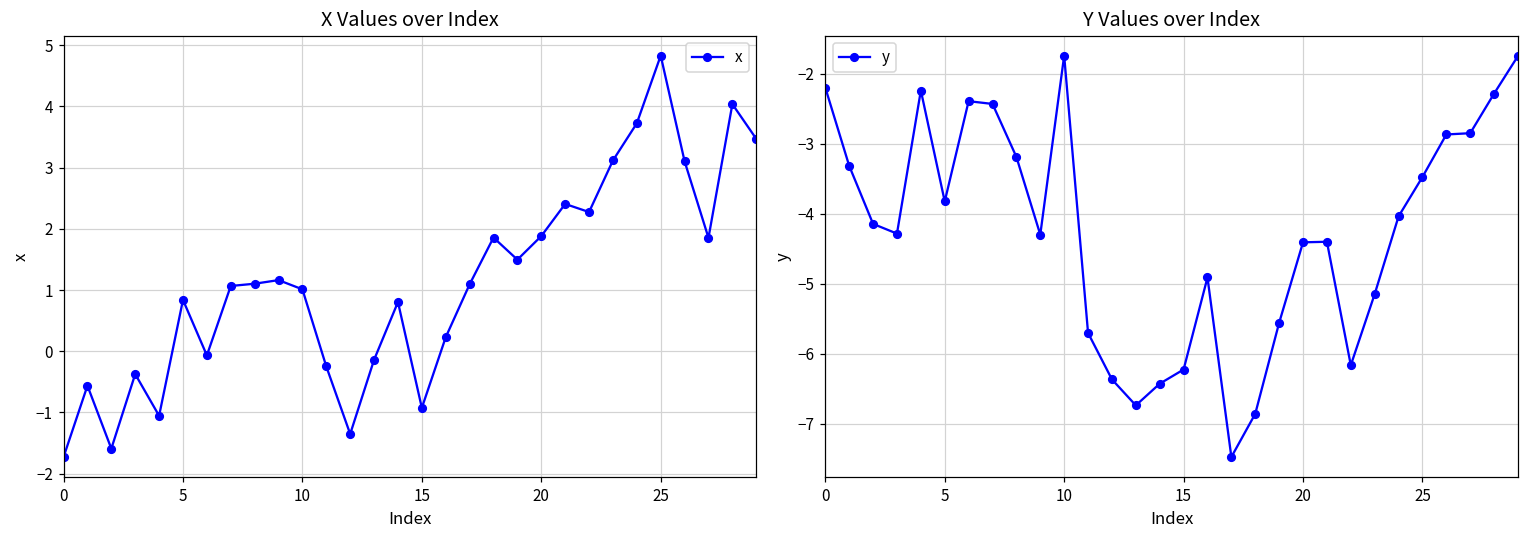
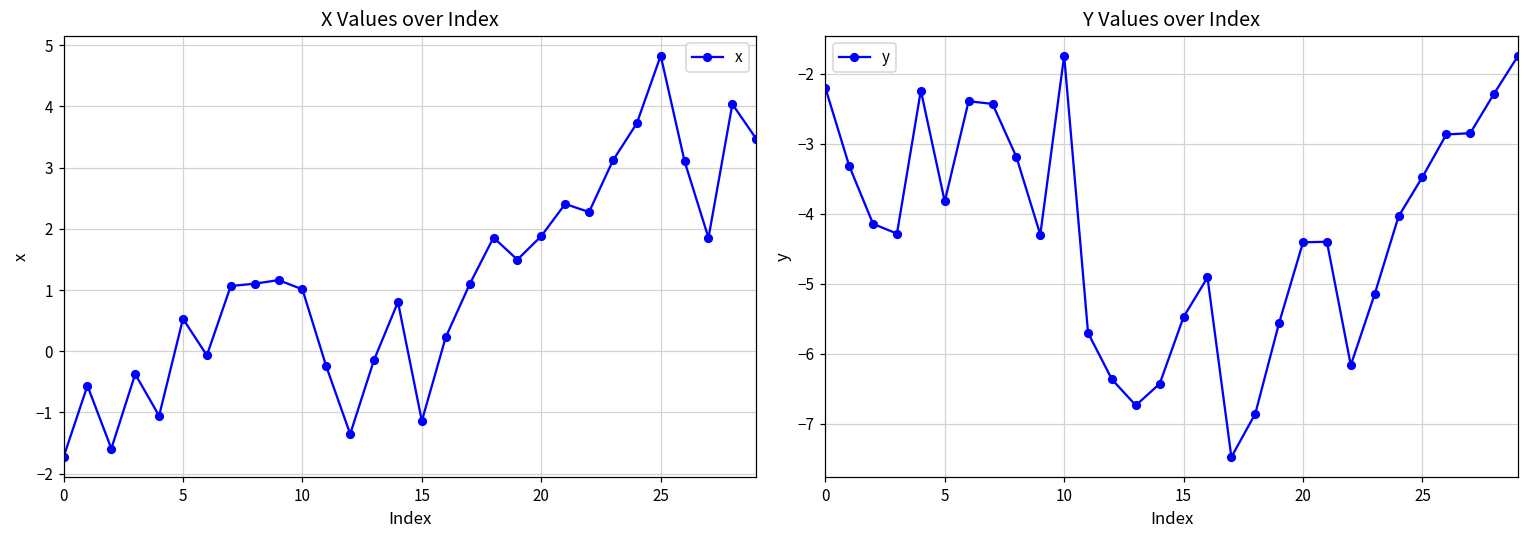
X Values over Index, 5: 0.8 -> 0.5
X Values over Index, 15: -0.9 -> -1.1
Y Values over Index, 15: -6.2 -> -5.5
